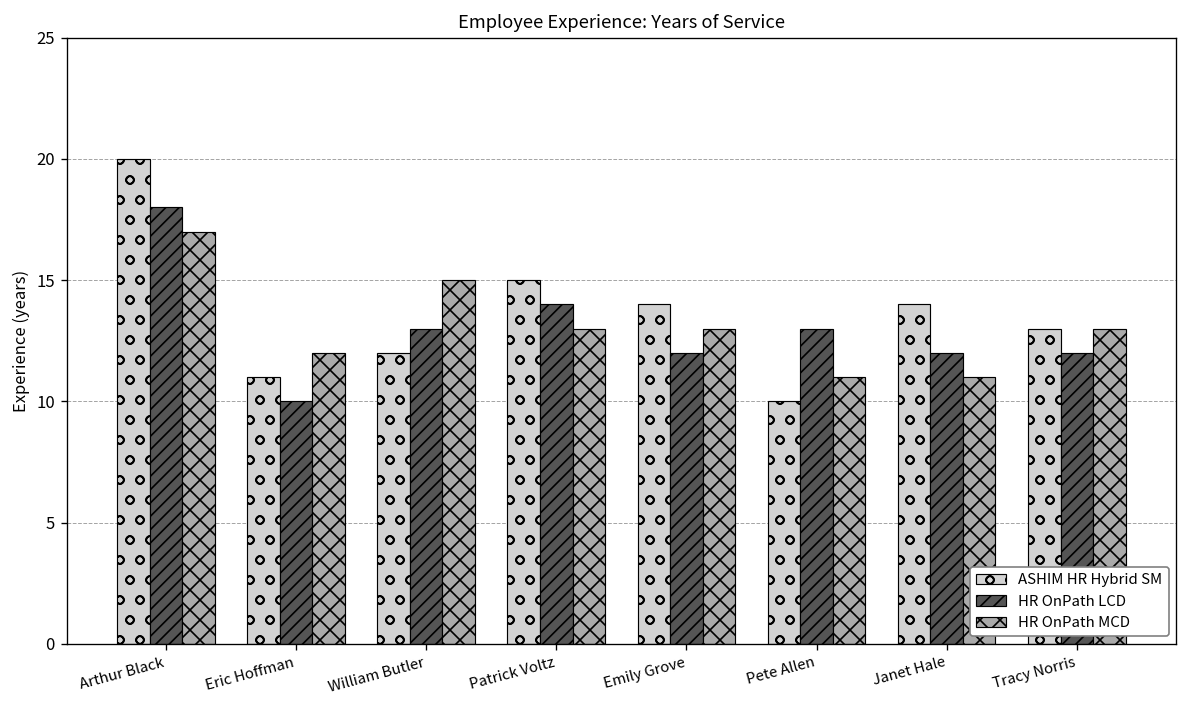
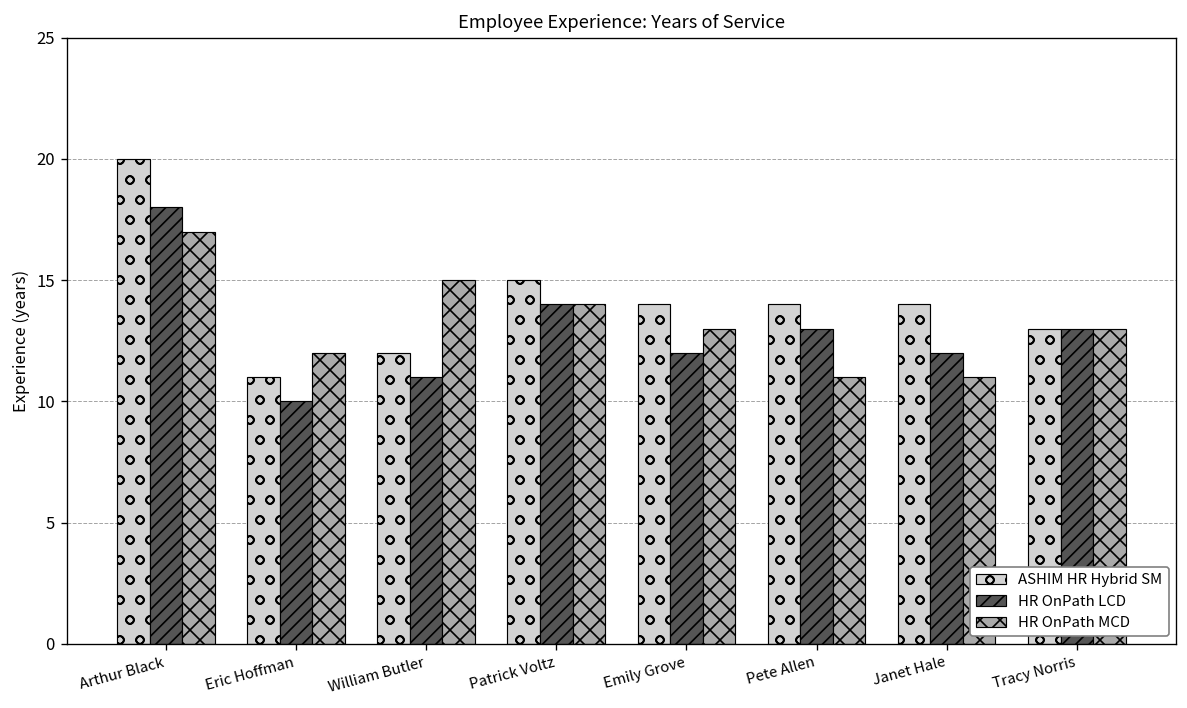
HR OnPath LCD, William Butler: 13 -> 11
HR OnPath MCD, Patrick Voltz: 13 -> 14
ASHIM HR Hybrid SM, Pete Allen: 10 -> 14
HR OnPath LCD, Tracy Norris: 12 -> 13
